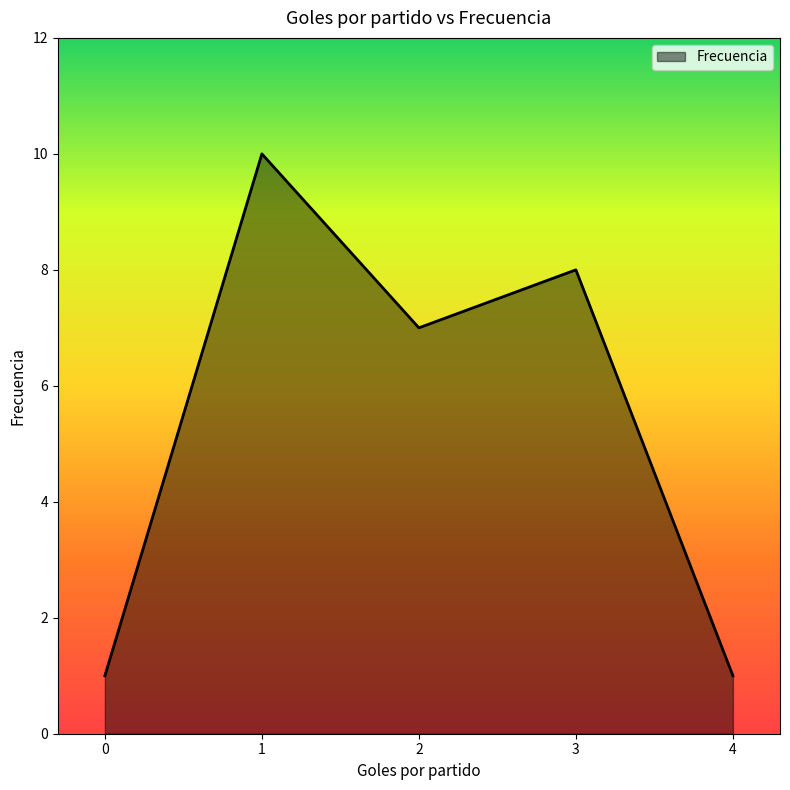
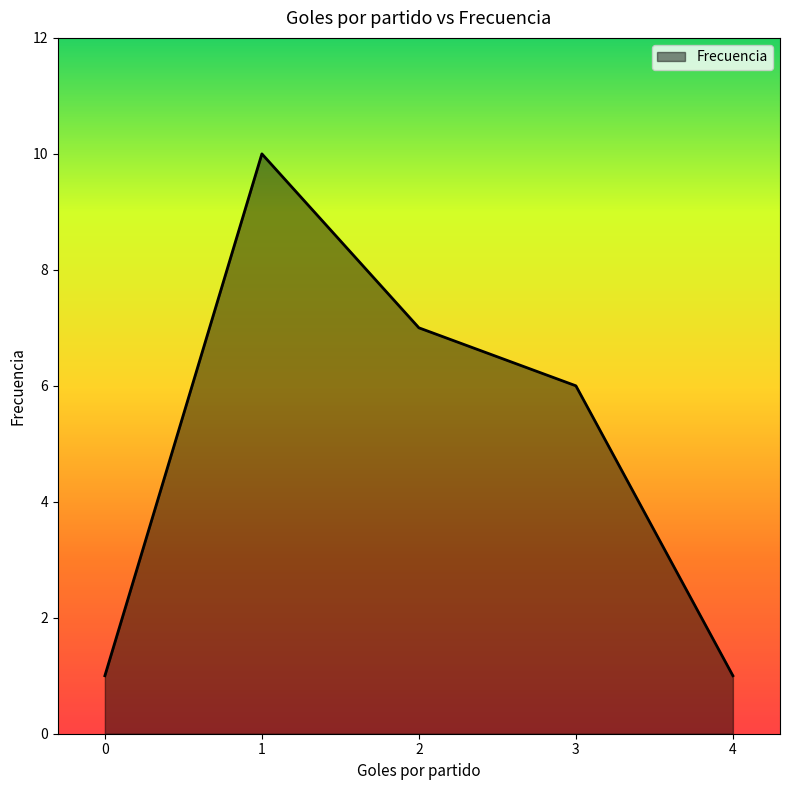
3: 8 -> 6
